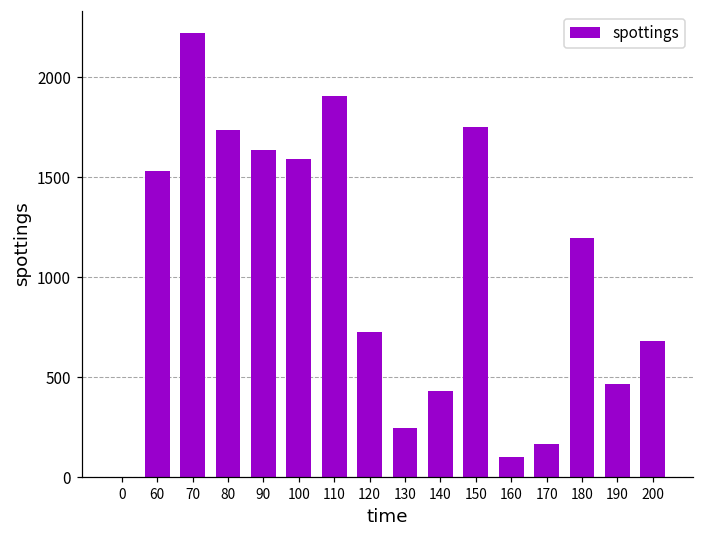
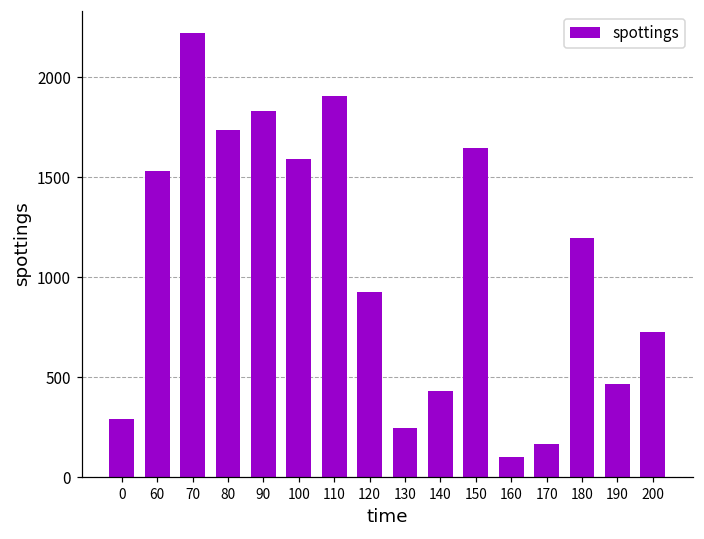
0: 0 -> 290
90: 1640 -> 1830
120: 730 -> 930
150: 1750 -> 1650
200: 680 -> 730
